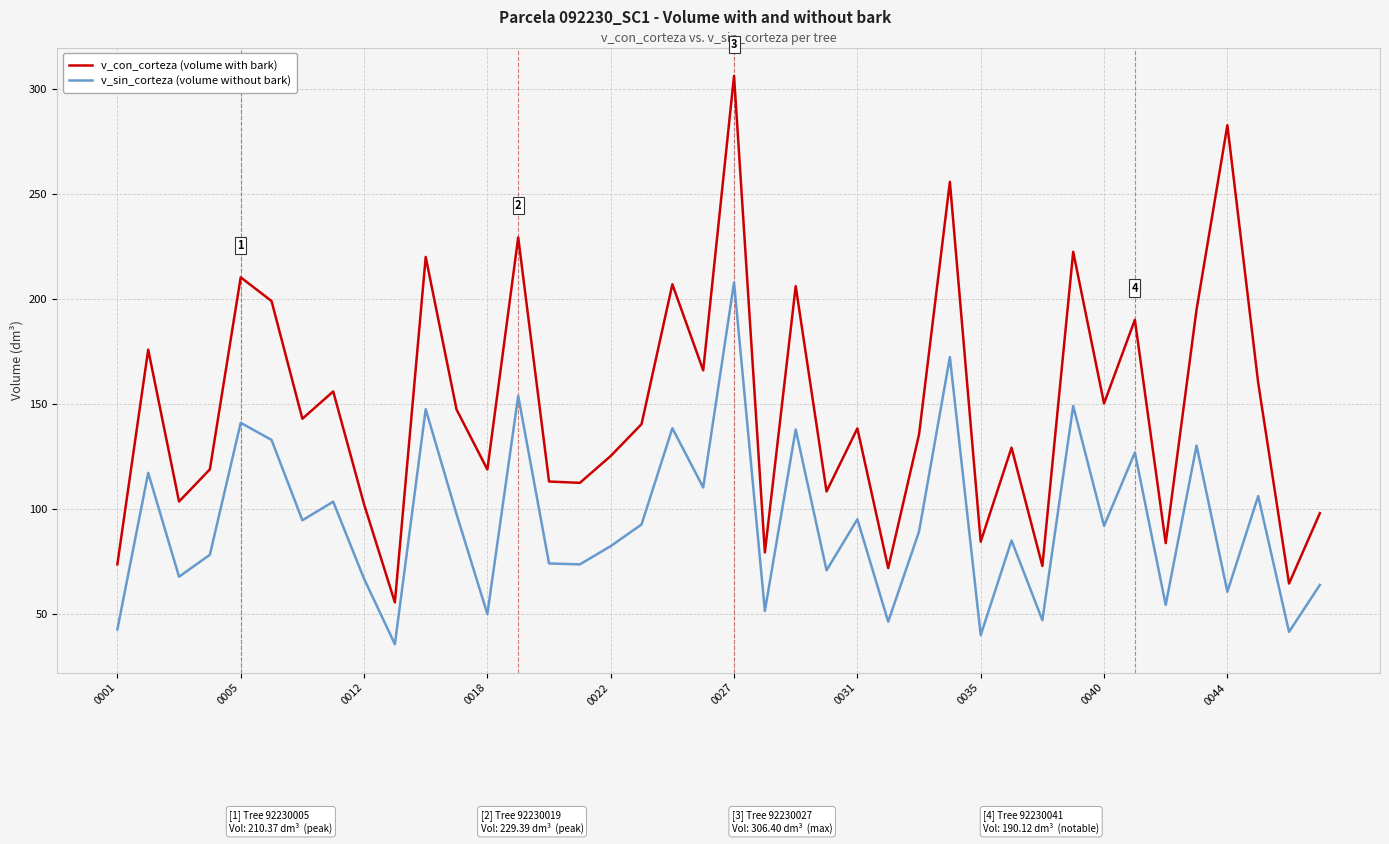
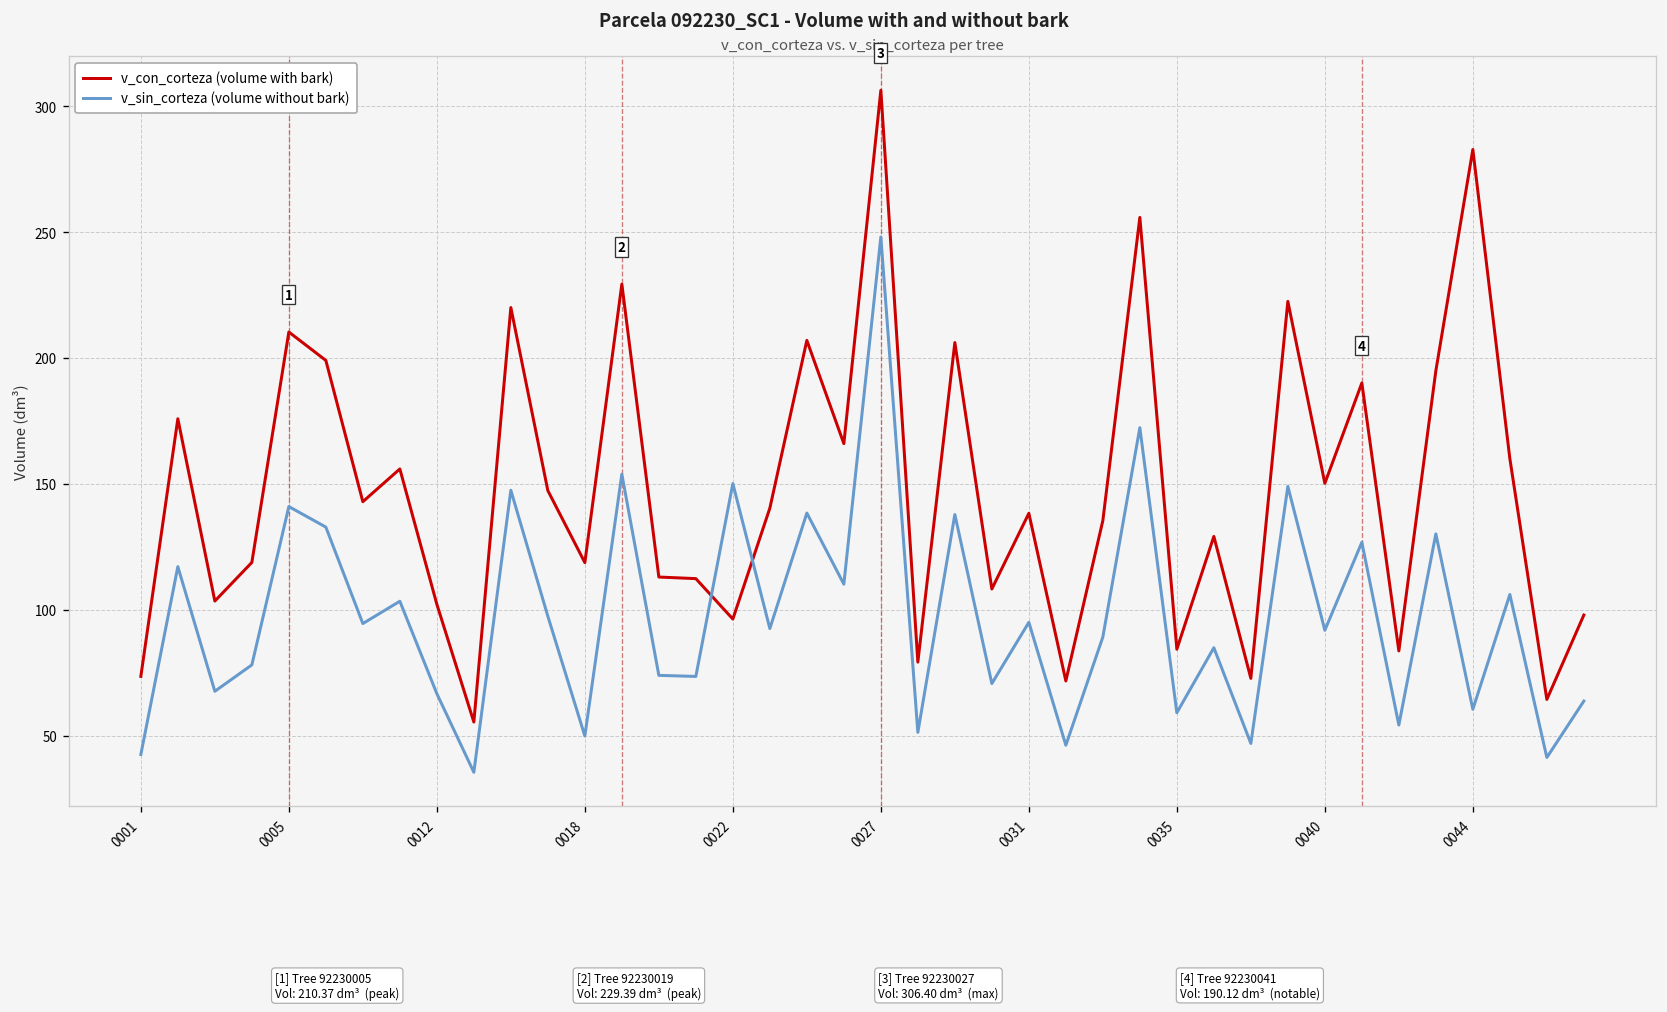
v_con_corteza (volume with bark), 0022: 125 -> 96
v_sin_corteza (volume without bark), 0022: 82 -> 150
v_sin_corteza (volume without bark), 0027: 208 -> 248
v_sin_corteza (volume without bark), 0035: 40 -> 59
